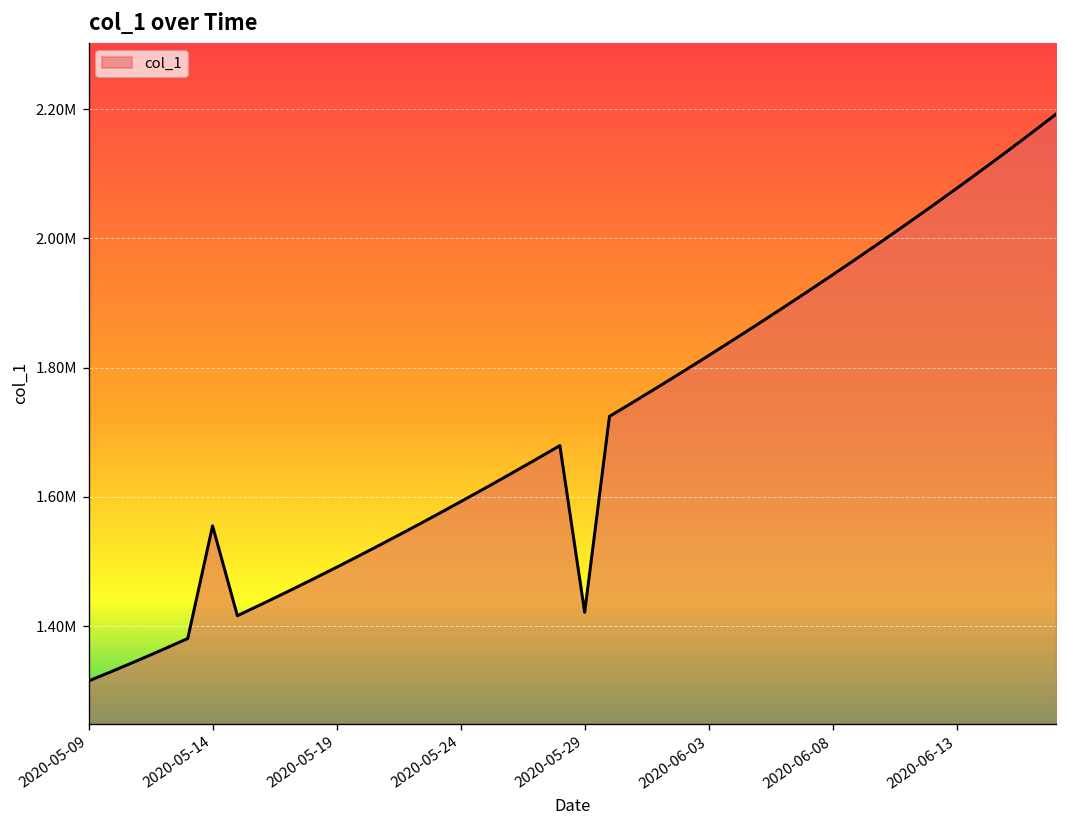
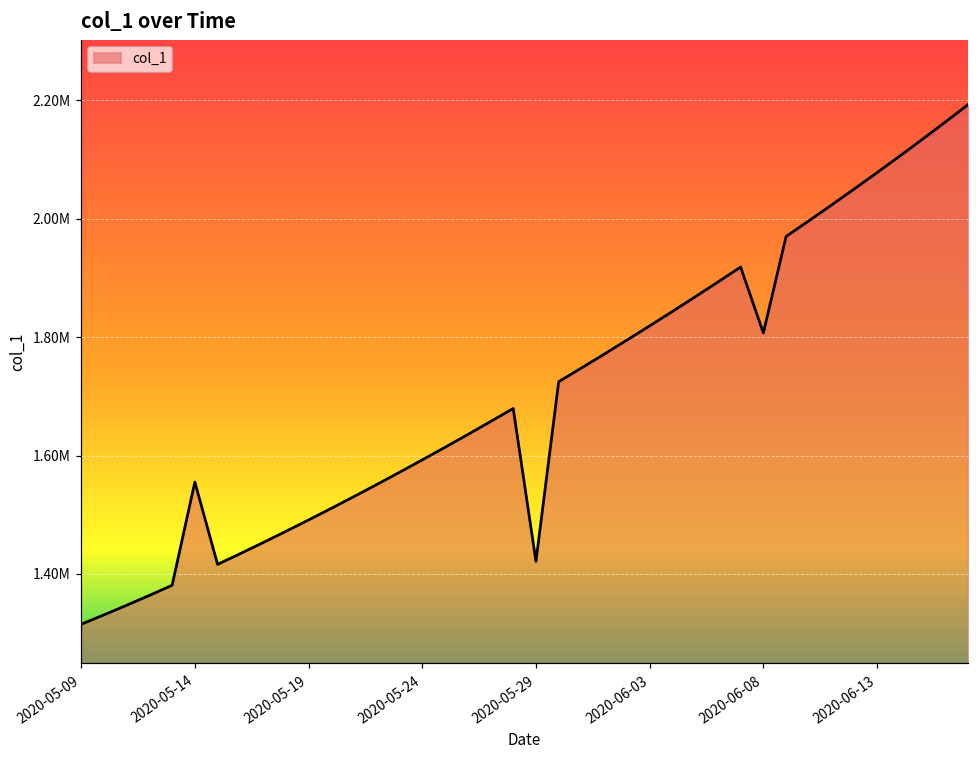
2020-06-08: 1940000 -> 1810000
